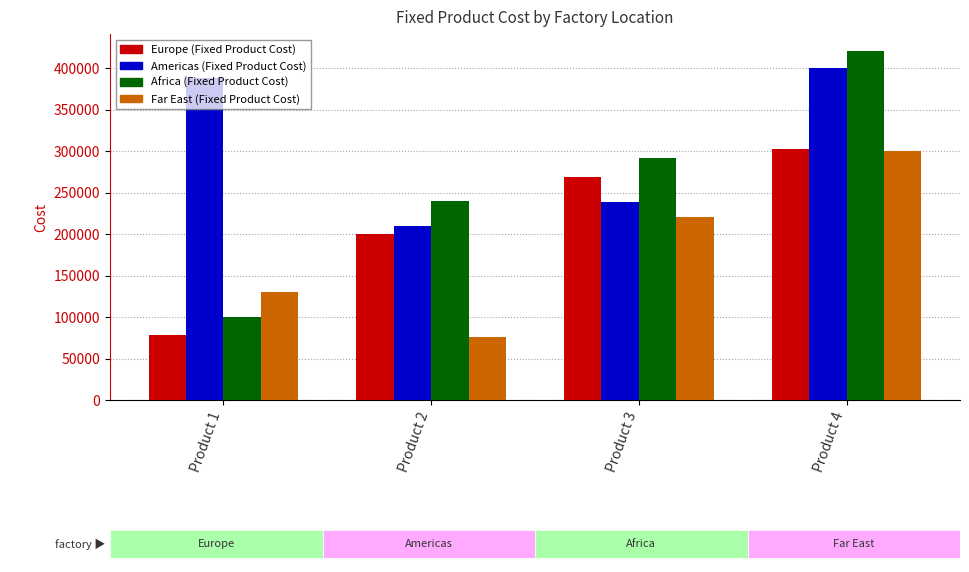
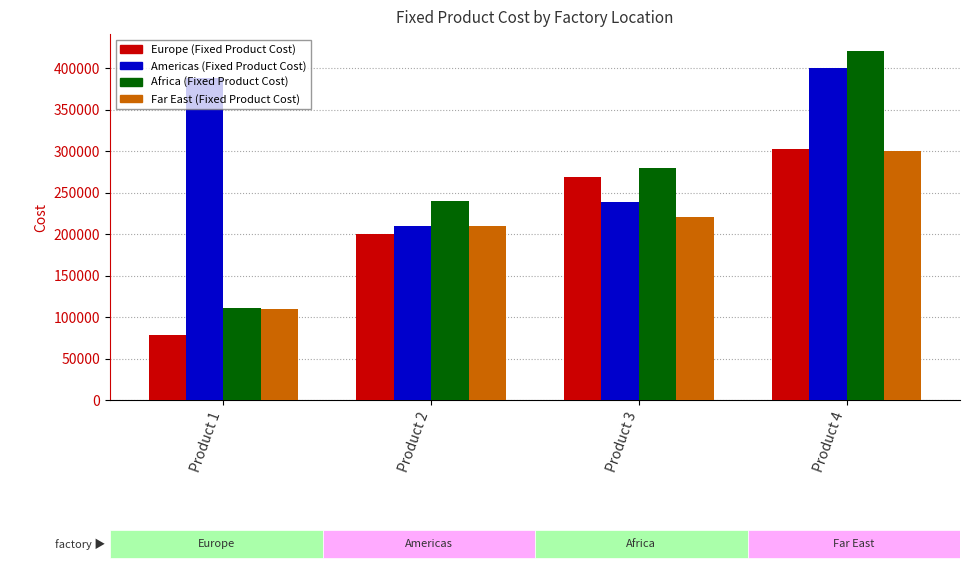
Africa (Fixed Product Cost), Product 1: 100000 -> 110000
Far East (Fixed Product Cost), Product 1: 130000 -> 110000
Far East (Fixed Product Cost), Product 2: 80000 -> 210000
Africa (Fixed Product Cost), Product 3: 290000 -> 280000
